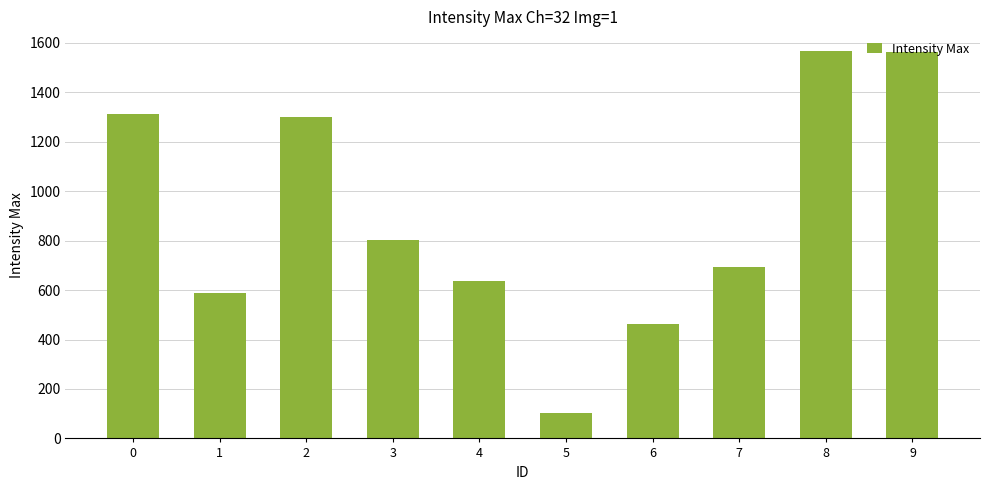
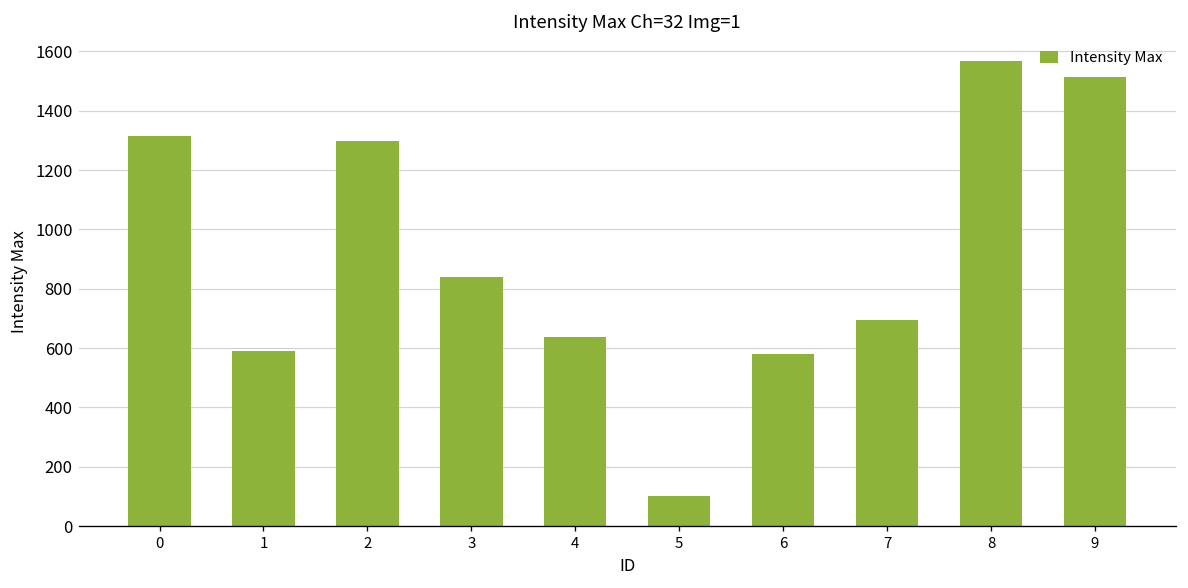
3: 800 -> 840
6: 460 -> 580
9: 1560 -> 1510
